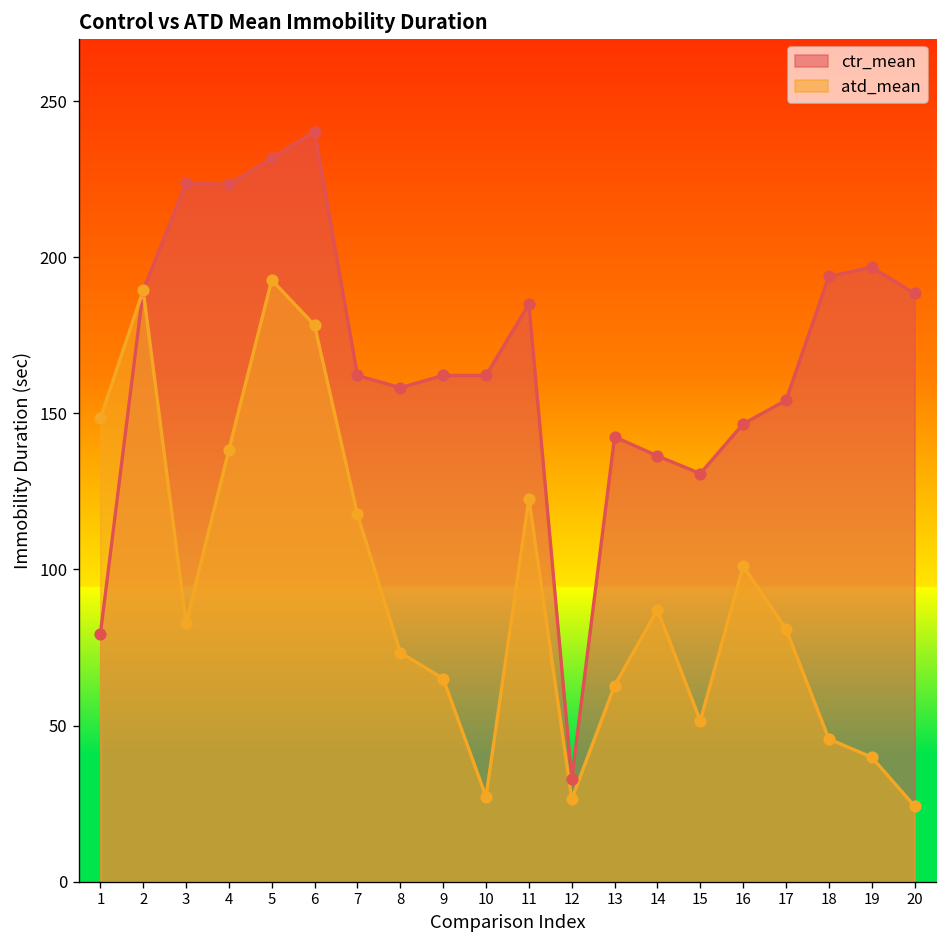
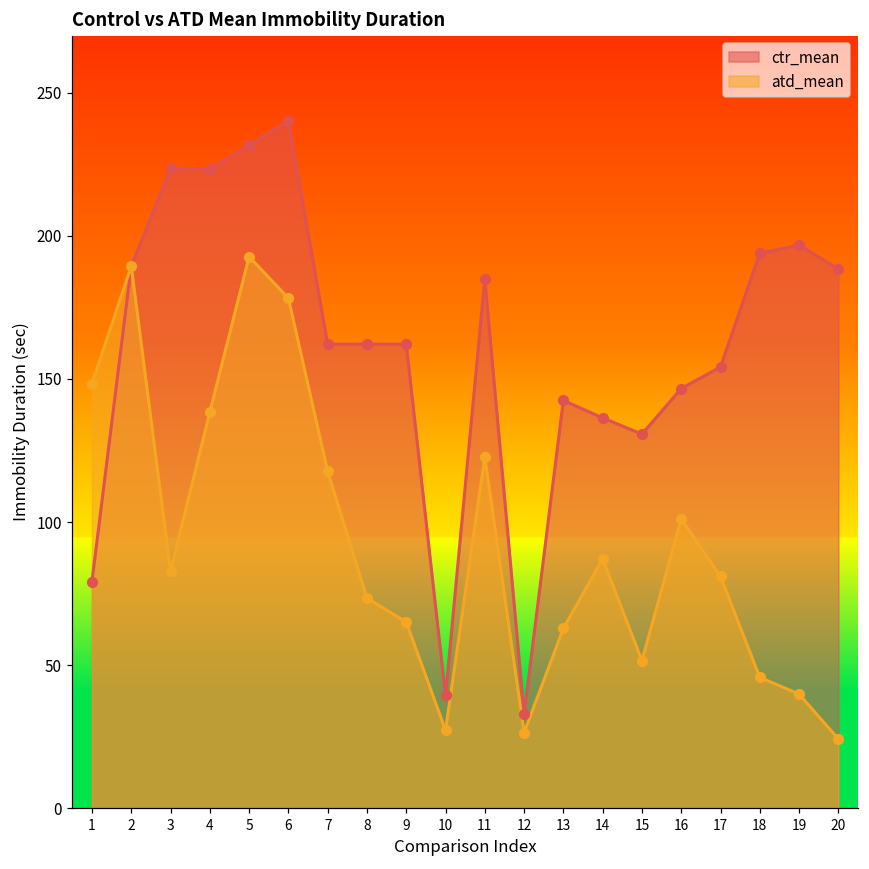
ctr_mean, 8: 158 -> 162
ctr_mean, 10: 162 -> 39
